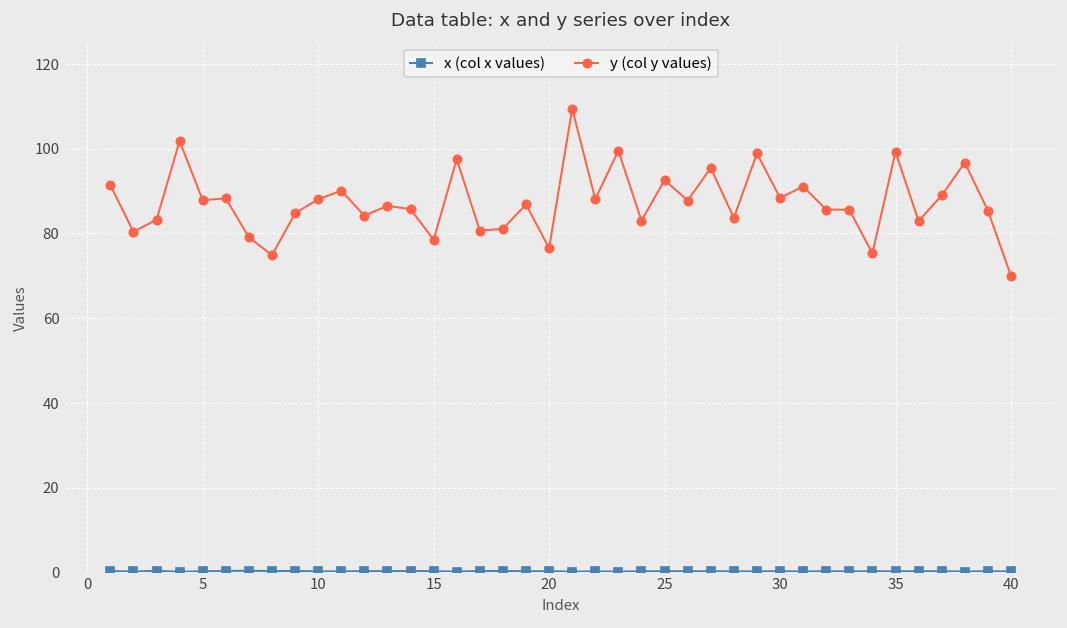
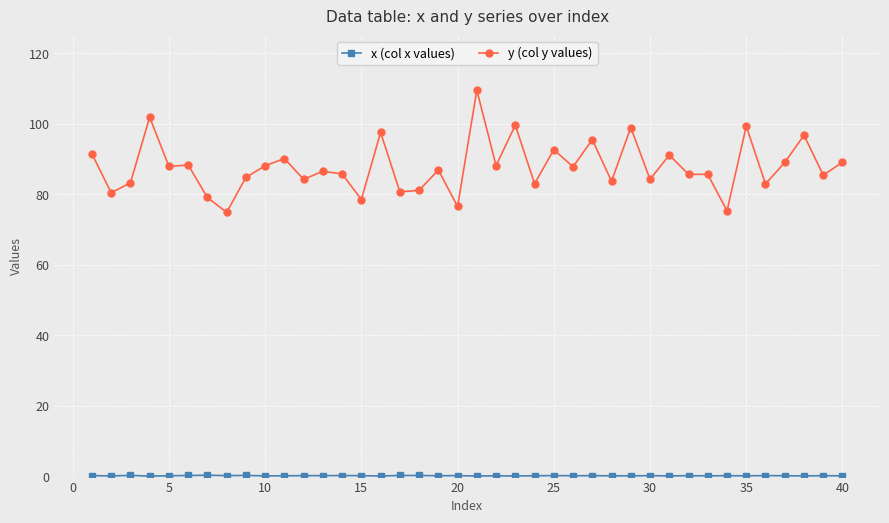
y (col y values), 30: 88 -> 84
y (col y values), 40: 70 -> 89
